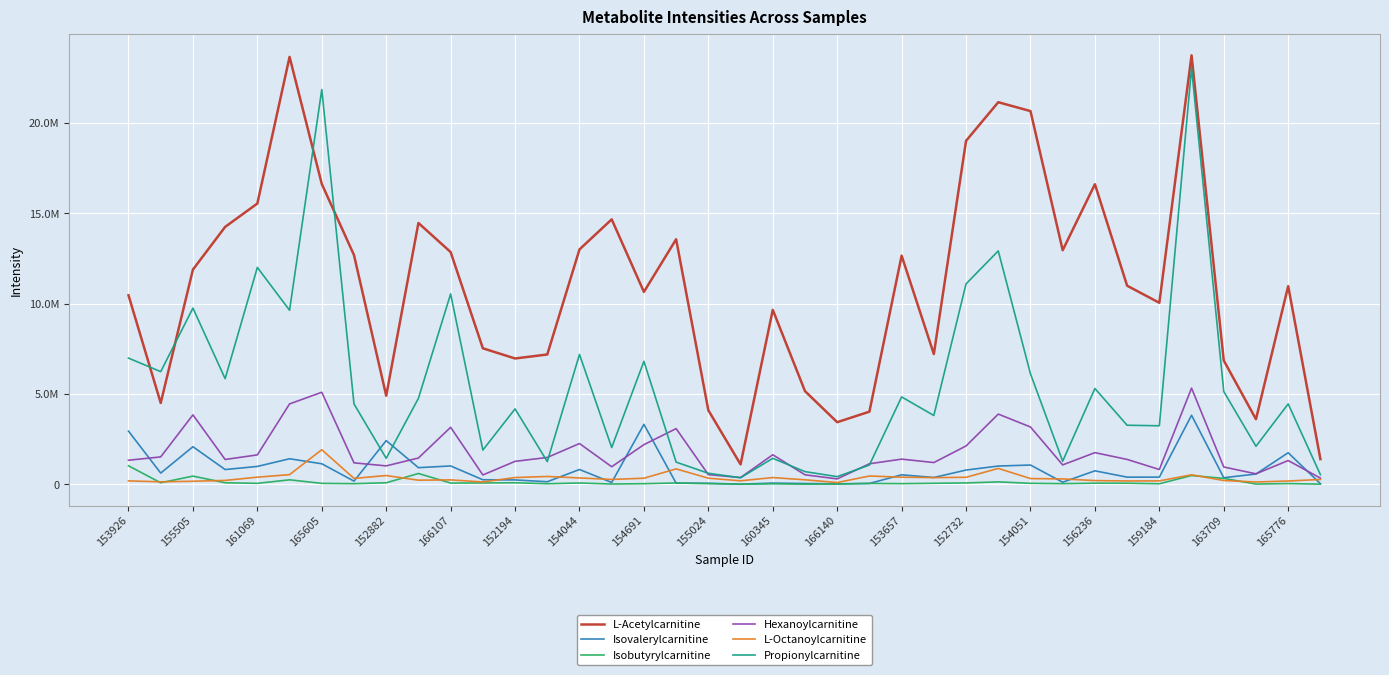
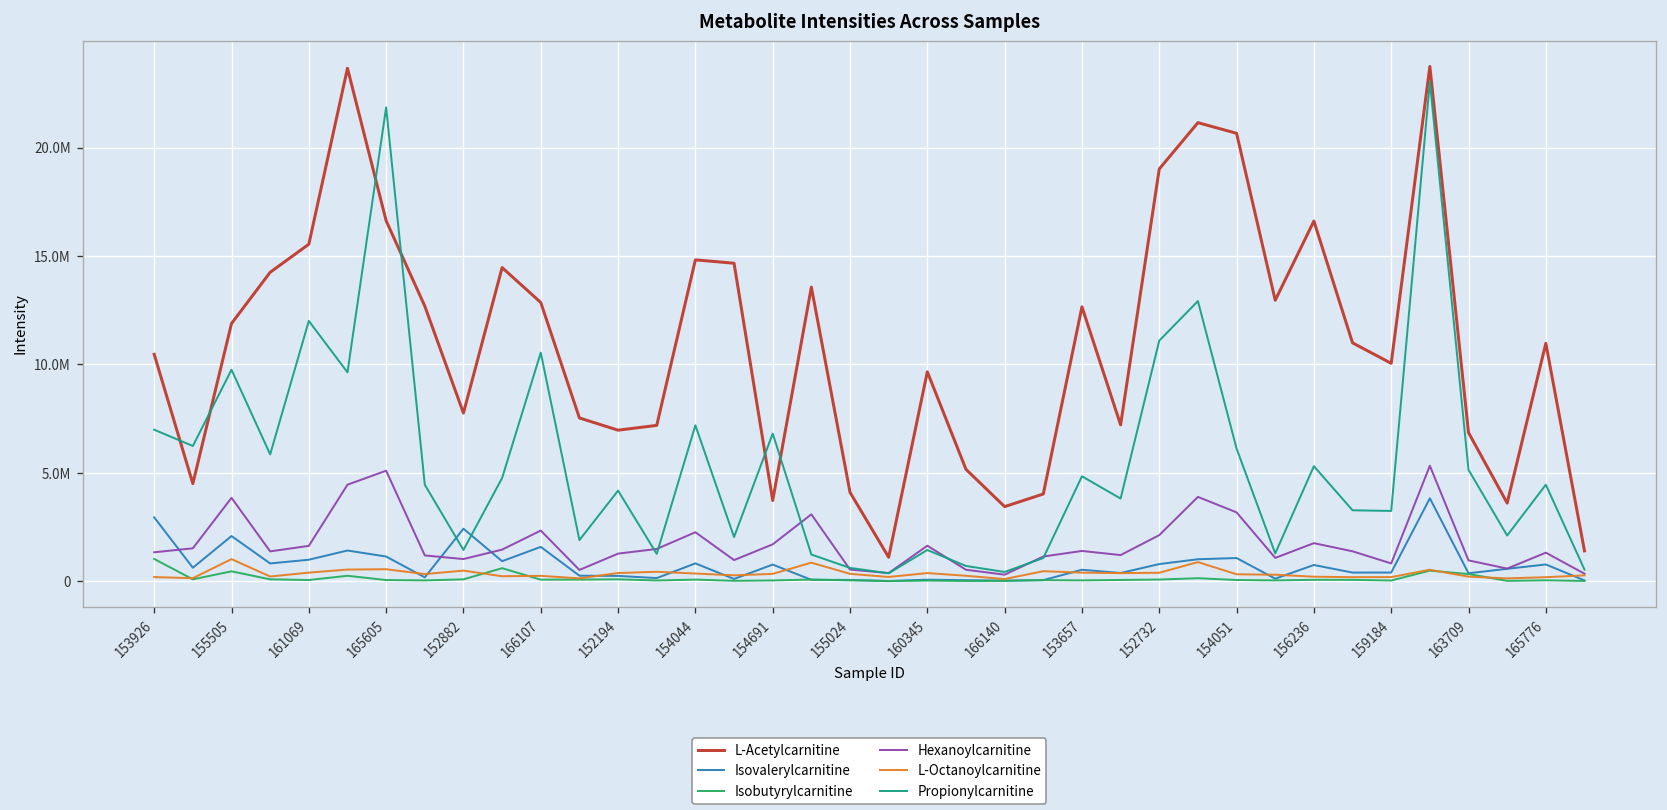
L-Octanoylcarnitine, 155505: 200000 -> 1000000
L-Octanoylcarnitine, 165605: 1900000 -> 600000
L-Acetylcarnitine, 152882: 4900000 -> 7800000
Isovalerylcarnitine, 166107: 1000000 -> 1600000
Hexanoylcarnitine, 166107: 3200000 -> 2300000
L-Acetylcarnitine, 154044: 13000000 -> 14800000
L-Acetylcarnitine, 154691: 10700000 -> 3700000
Isovalerylcarnitine, 154691: 3300000 -> 800000
Hexanoylcarnitine, 154691: 2200000 -> 1700000
Isovalerylcarnitine, 165776: 1800000 -> 800000
